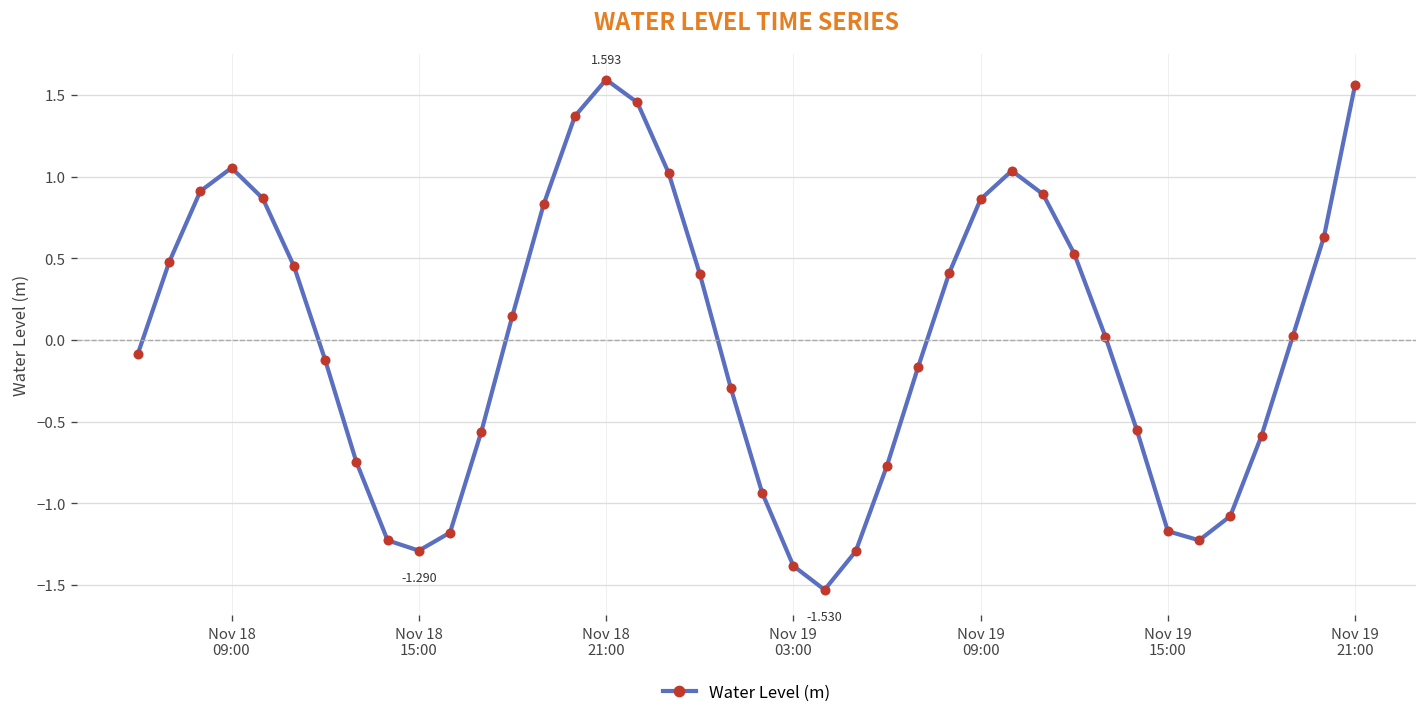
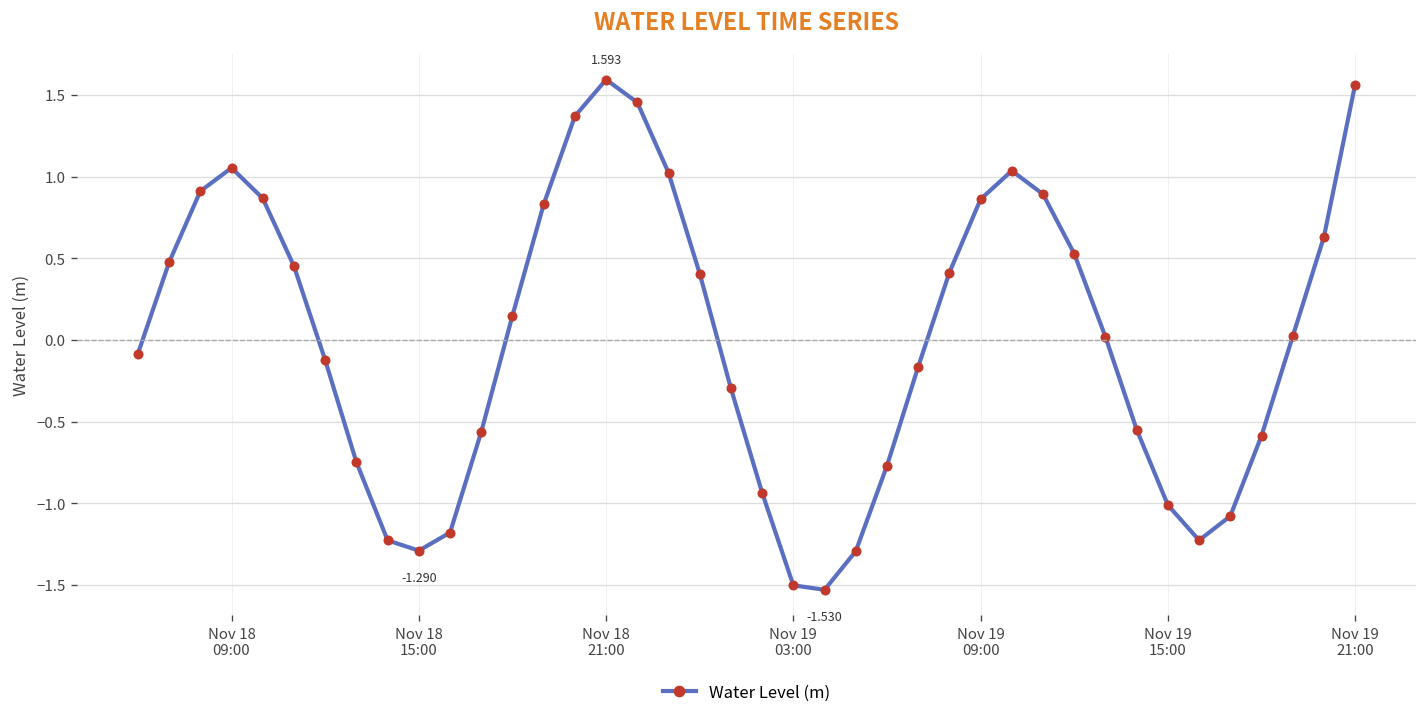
Nov 19 03:00: -1.38 -> -1.50
Nov 19 15:00: -1.17 -> -1.01
